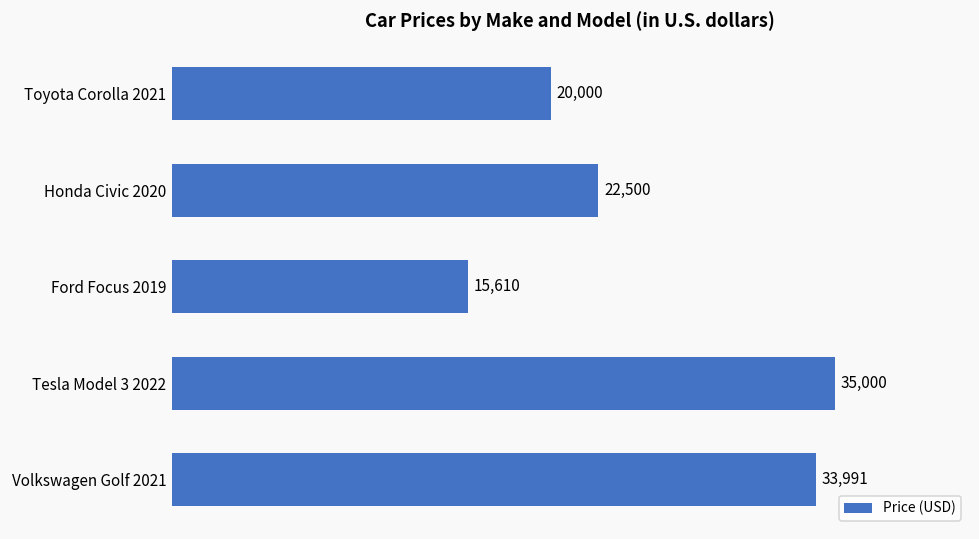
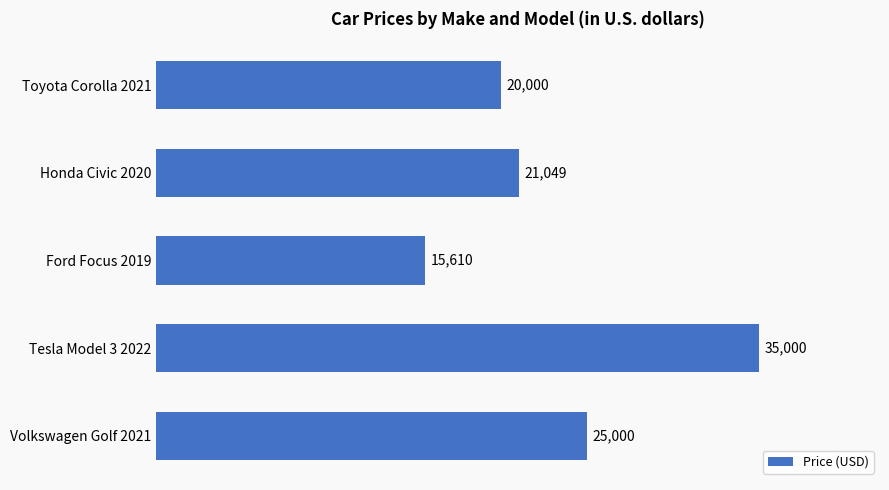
Honda Civic 2020: 22,500 -> 21,049
Volkswagen Golf 2021: 33,991 -> 25,000
